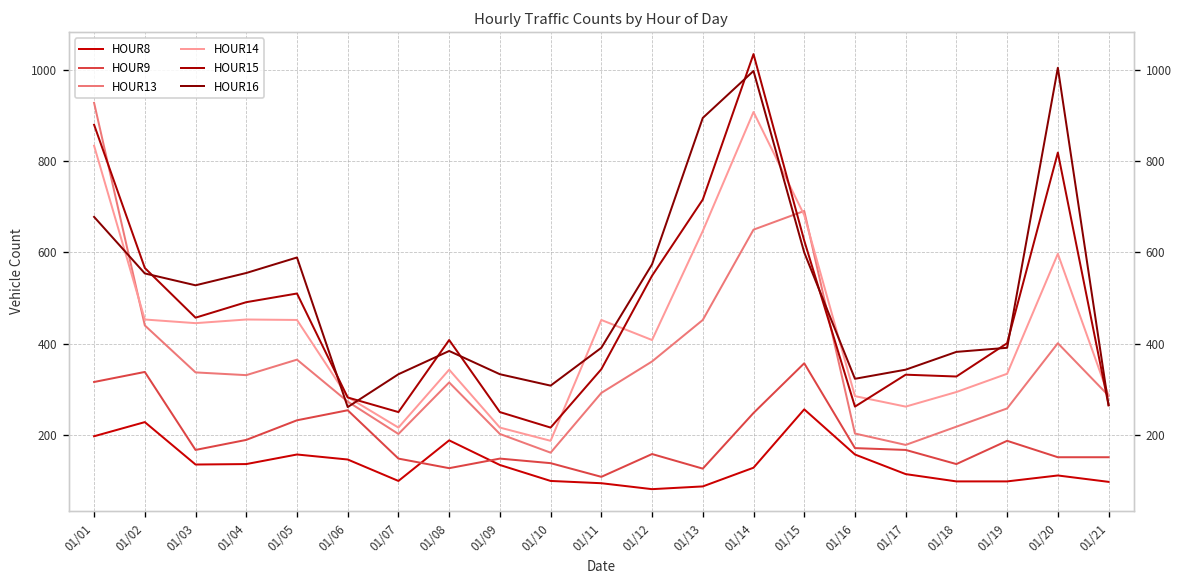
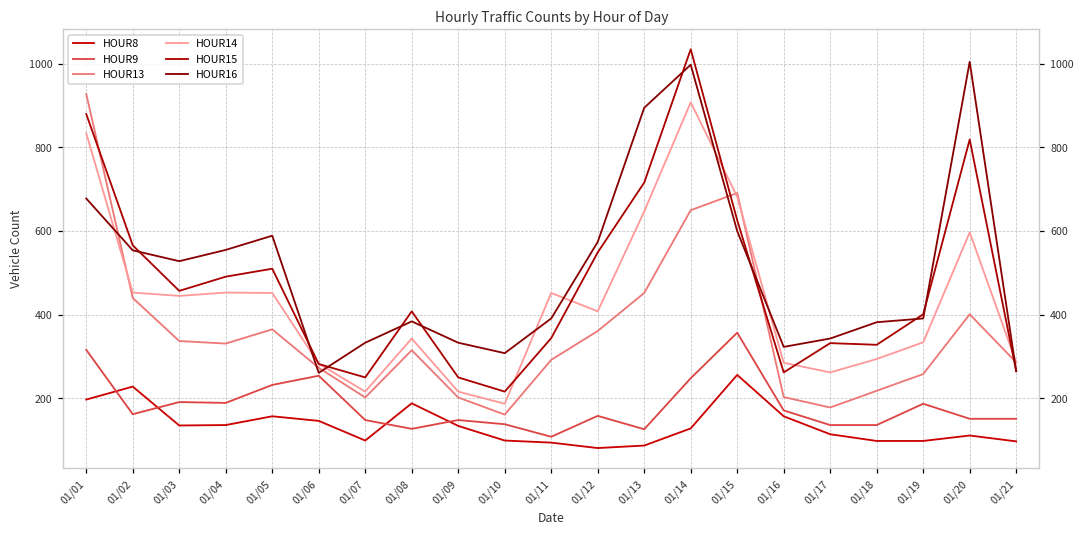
HOUR9, 01/02: 340 -> 160
HOUR9, 01/03: 170 -> 190
HOUR9, 01/17: 170 -> 140
